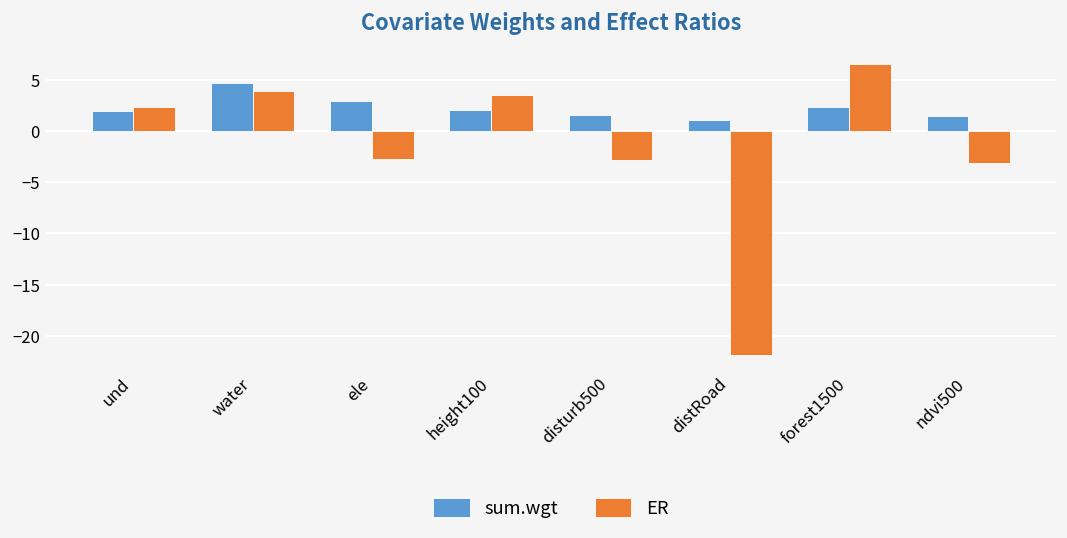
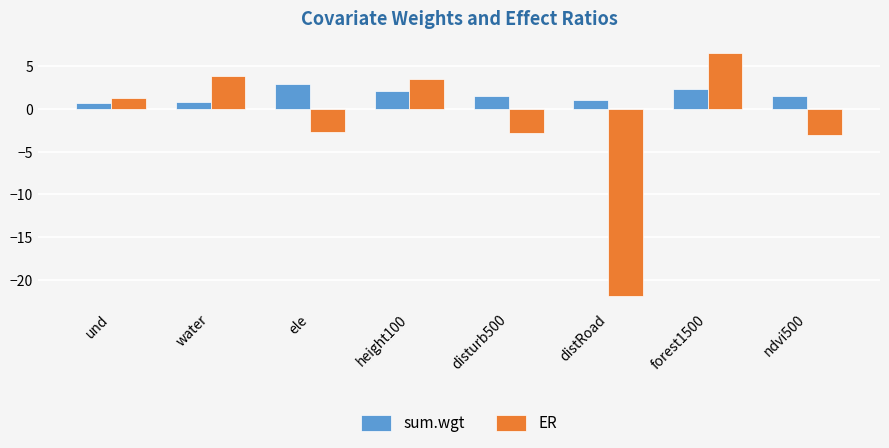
sum.wgt, und: 2 -> 1
ER, und: 2 -> 1
sum.wgt, water: 5 -> 1
